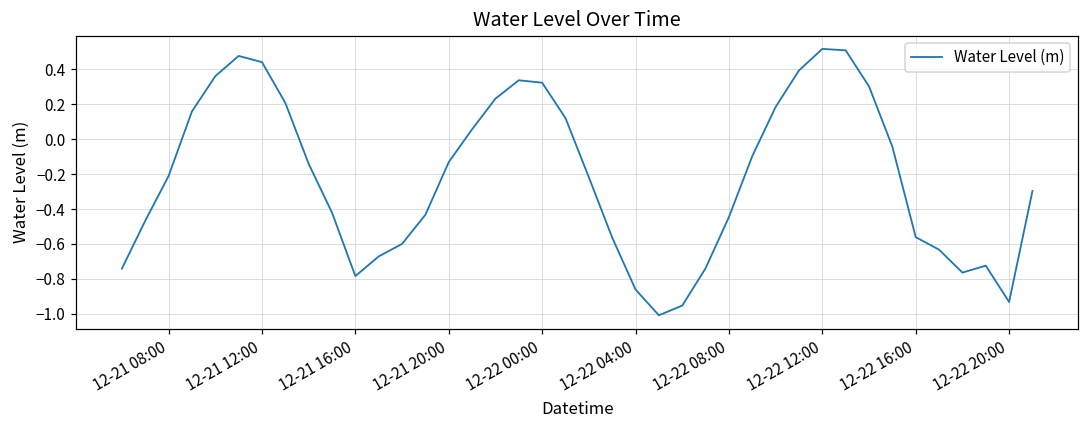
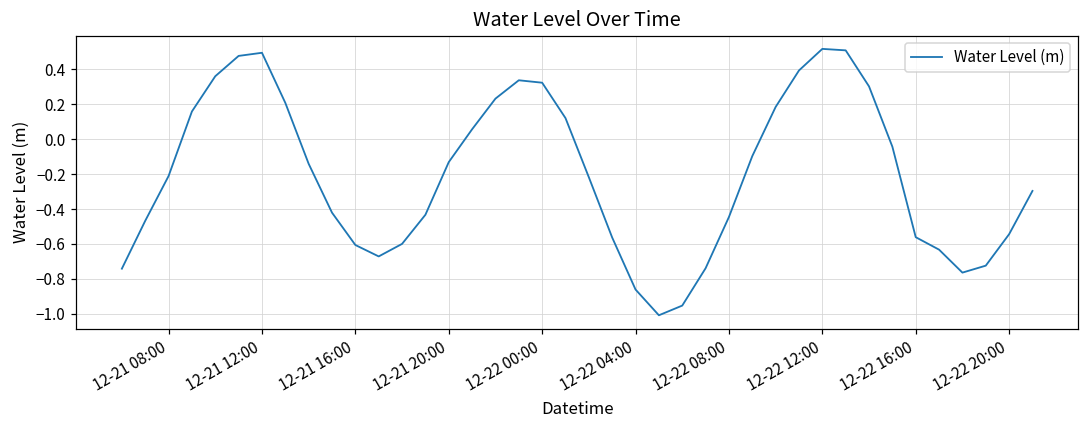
12-21 12:00: 0.44 -> 0.49
12-21 16:00: -0.78 -> -0.61
12-22 20:00: -0.93 -> -0.54
